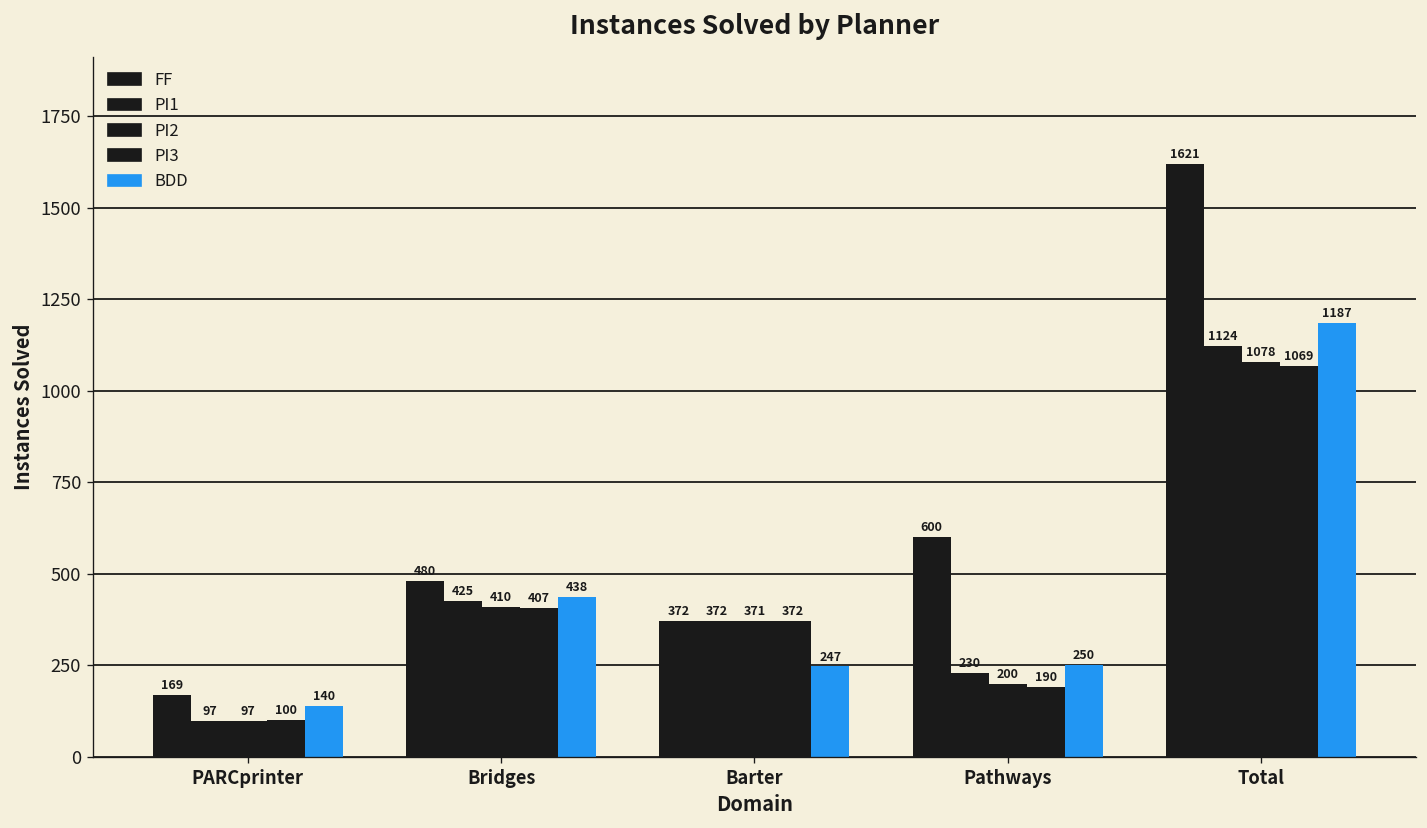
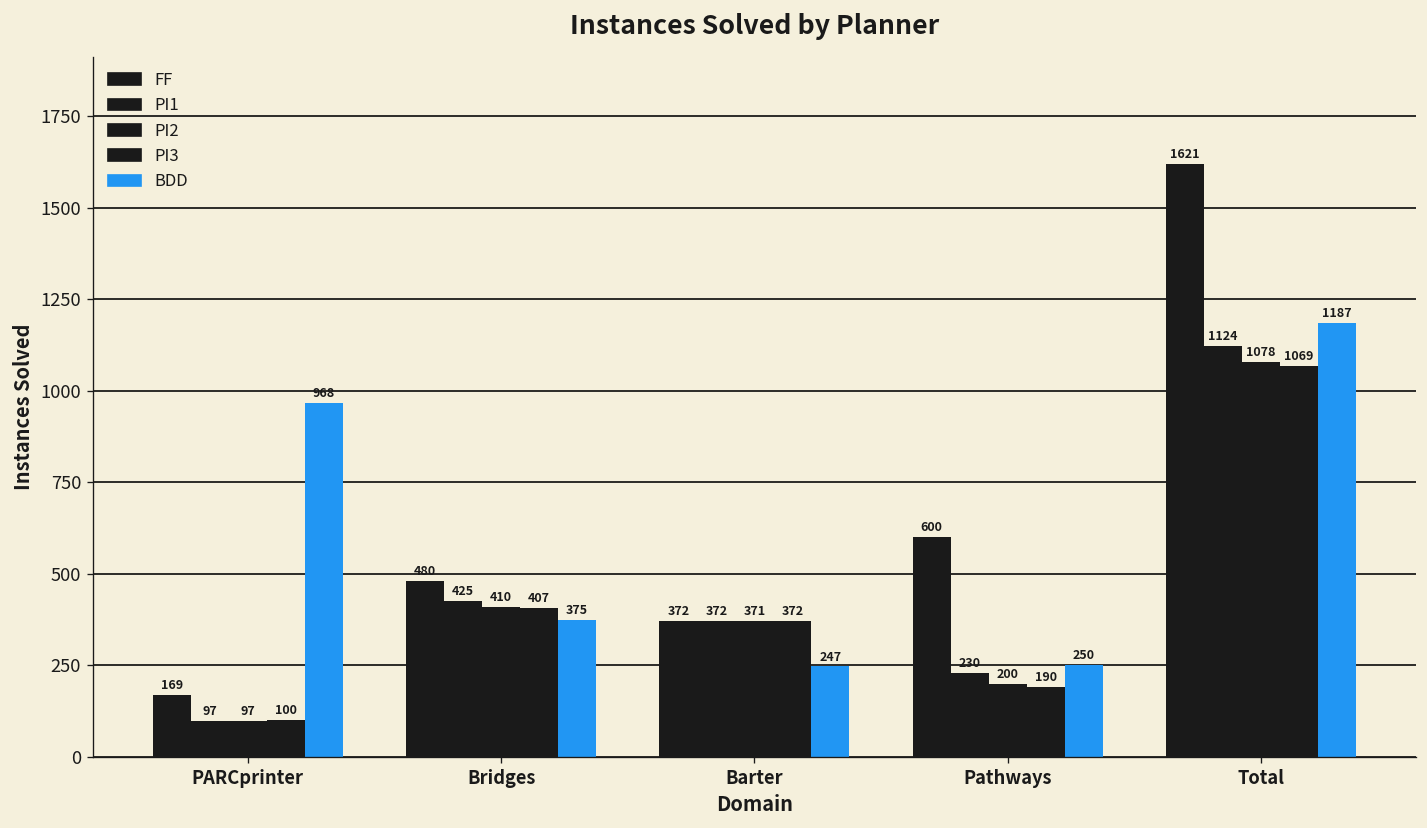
BDD, PARCprinter: 140 -> 968
BDD, Bridges: 438 -> 375
